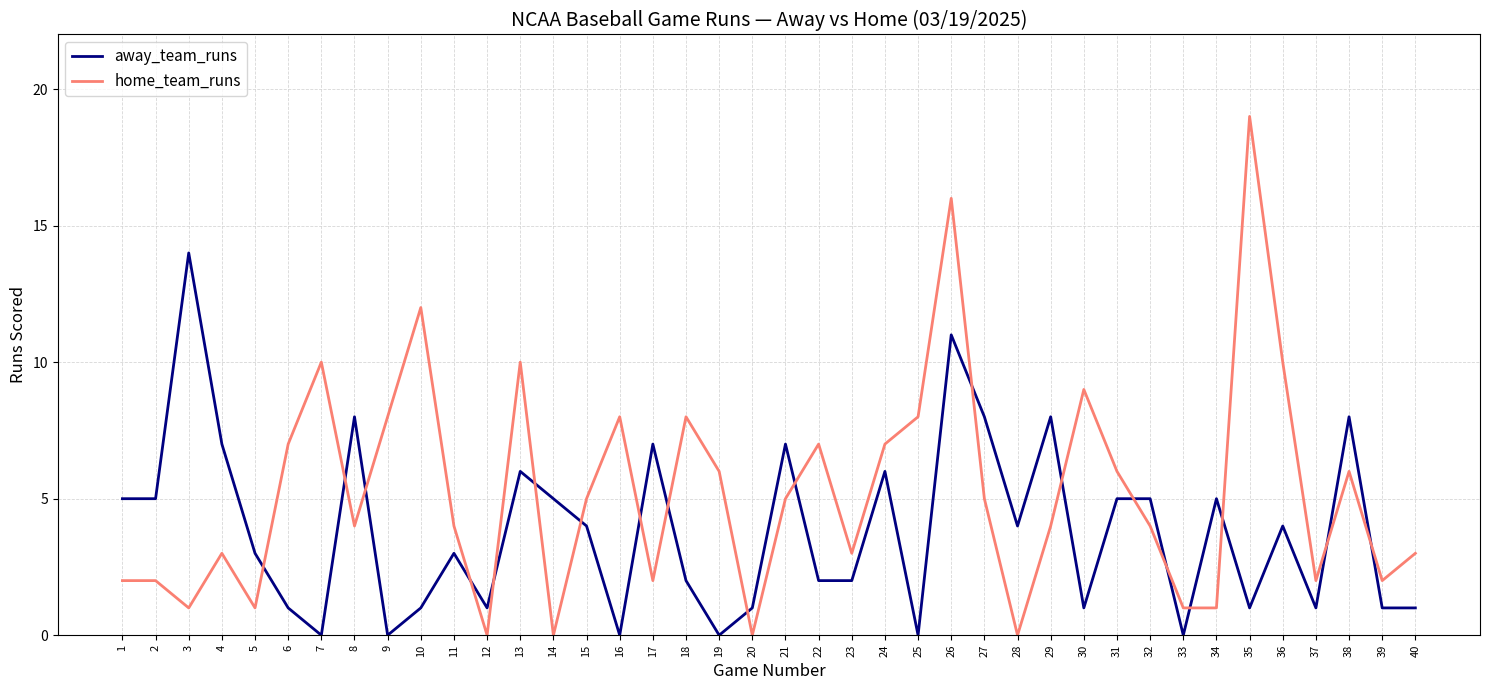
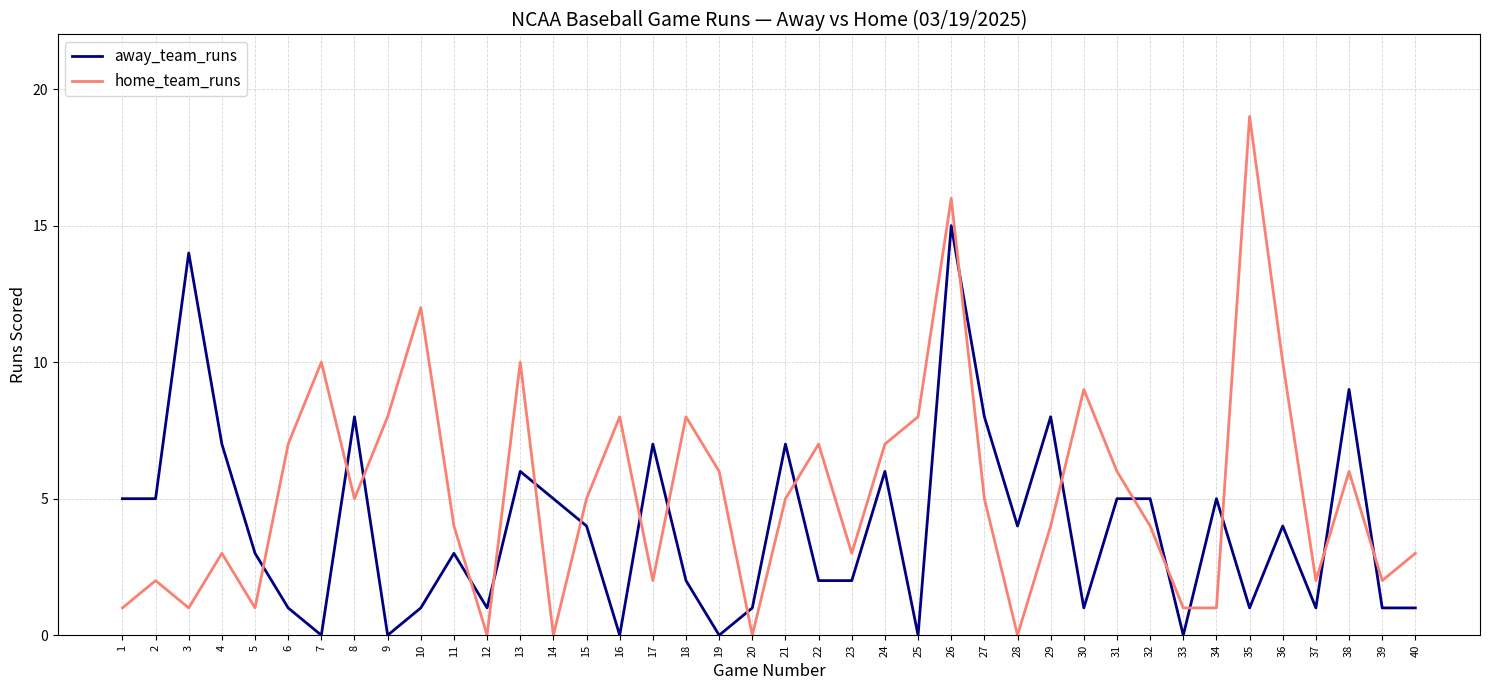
home_team_runs, 1: 2 -> 1
home_team_runs, 8: 4 -> 5
away_team_runs, 26: 11 -> 15
away_team_runs, 38: 8 -> 9
